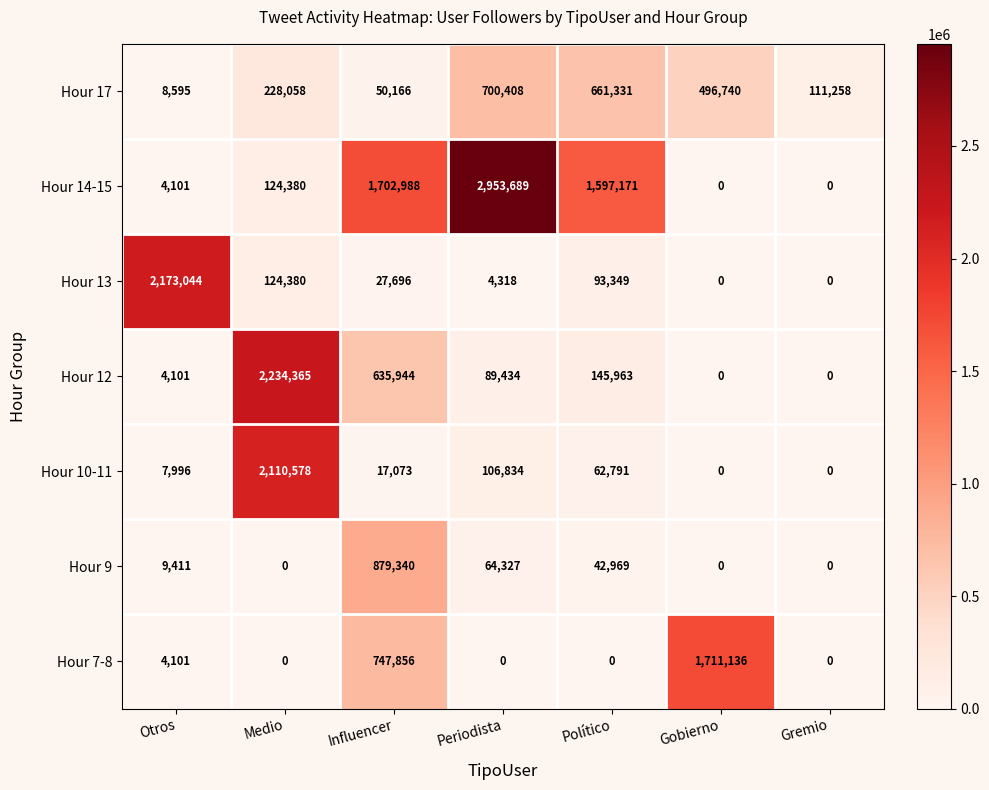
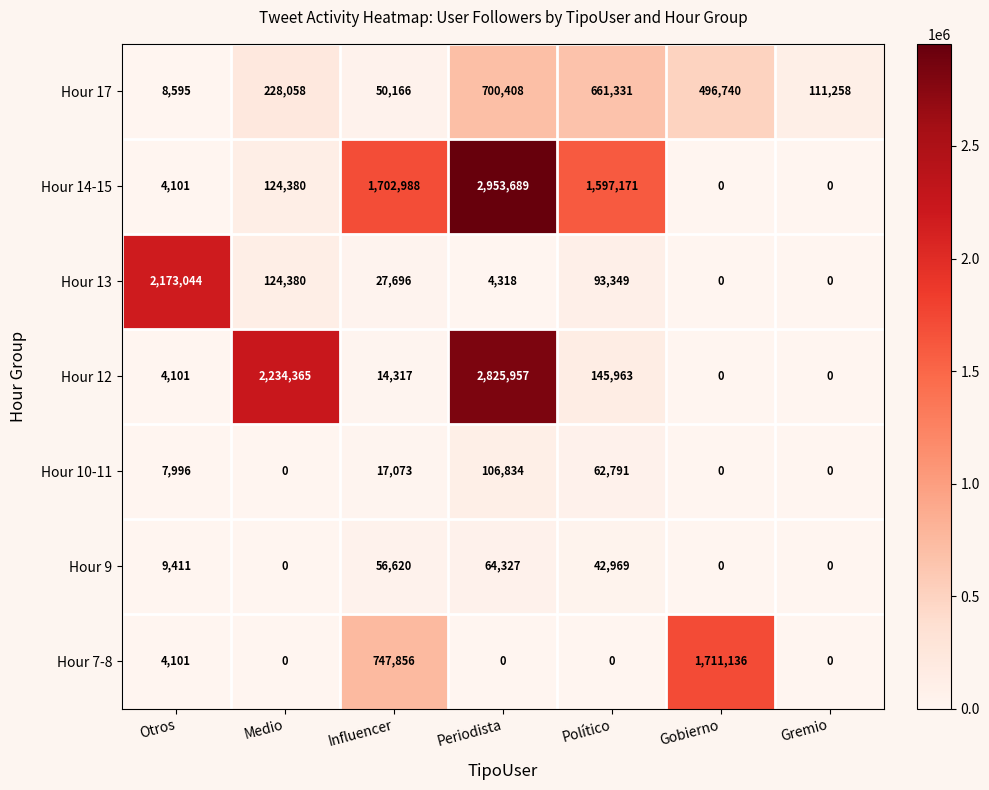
Hour 12, Influencer: 635,944 -> 14,317
Hour 12, Periodista: 89,434 -> 2,825,957
Hour 10-11, Medio: 2,110,578 -> 0
Hour 9, Influencer: 879,340 -> 56,620
